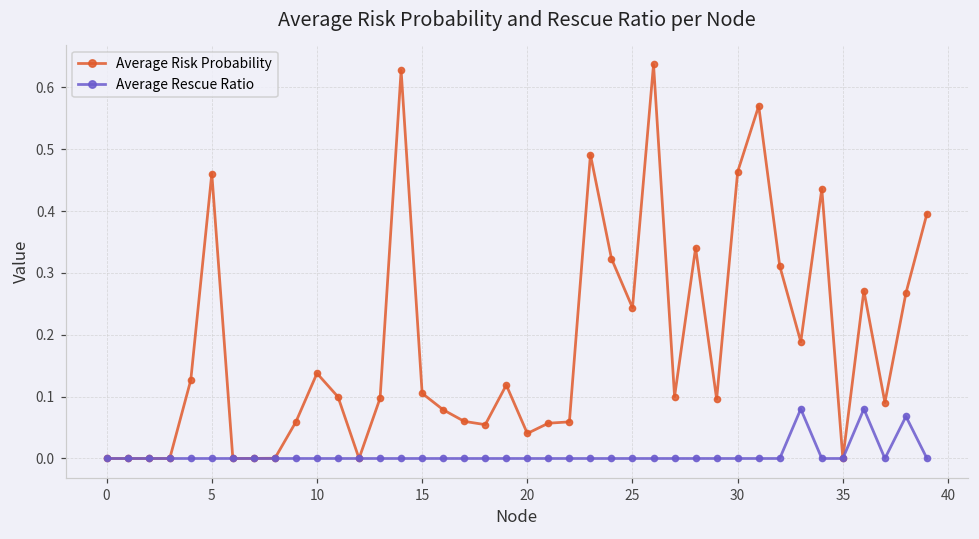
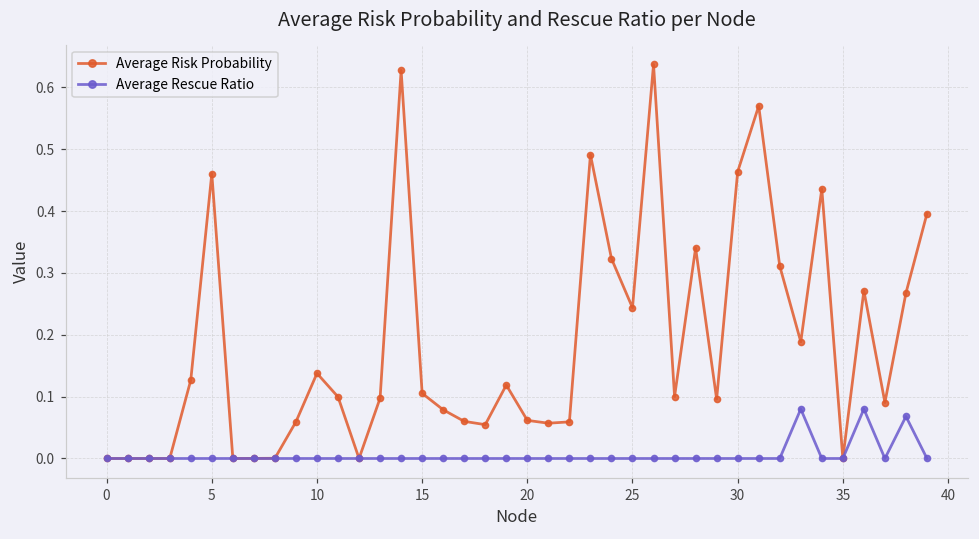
Average Risk Probability, 20: 0.04 -> 0.06
